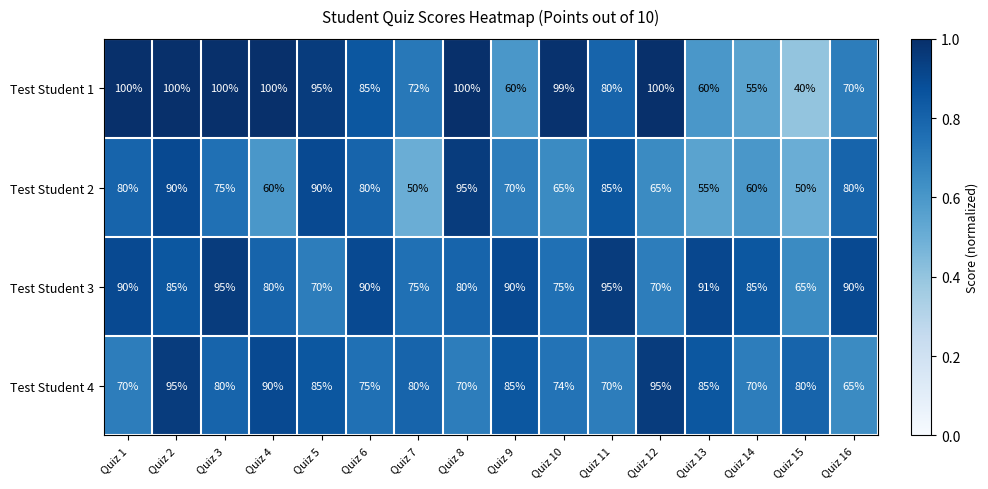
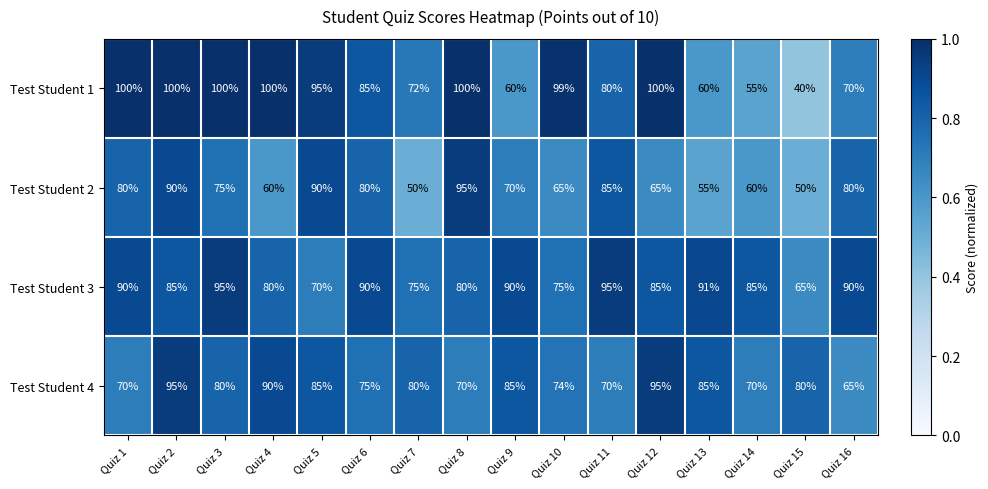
Test Student 3, Quiz 12: 70% -> 85%
